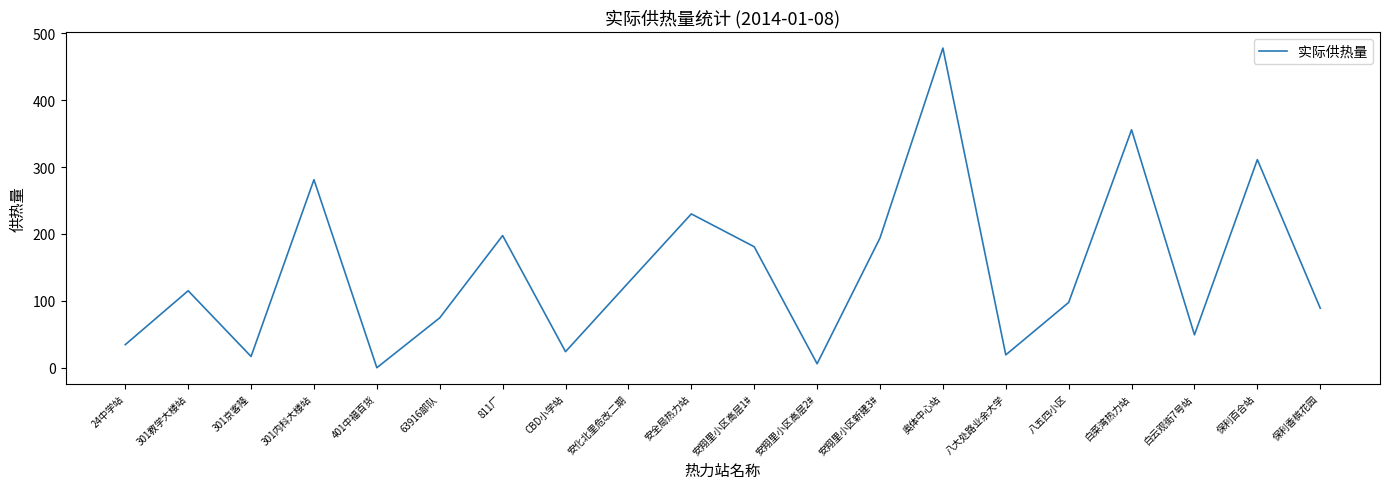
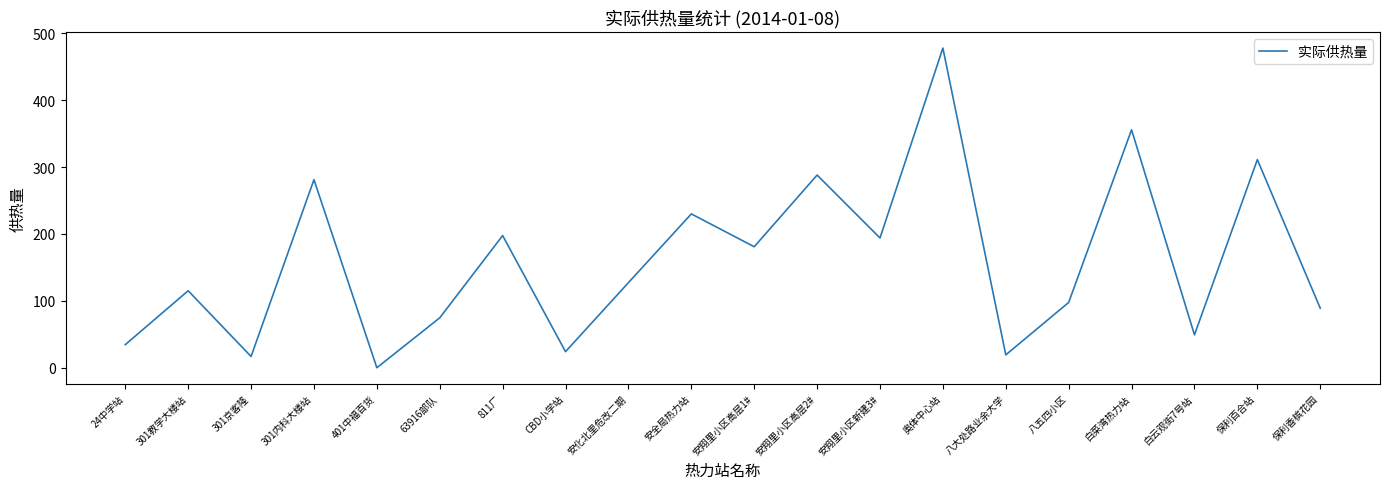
安翔里小区高层2#: 10 -> 290
